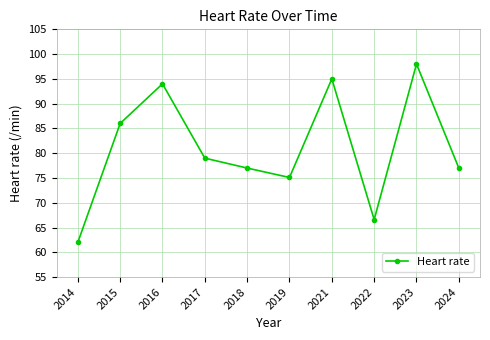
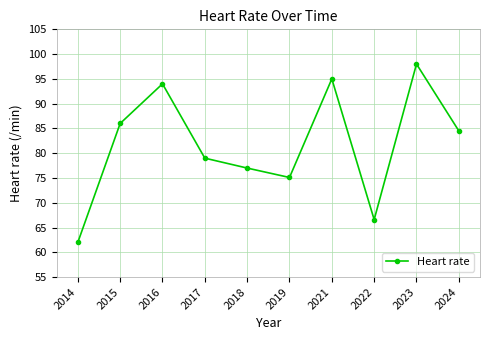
2024: 77 -> 85
